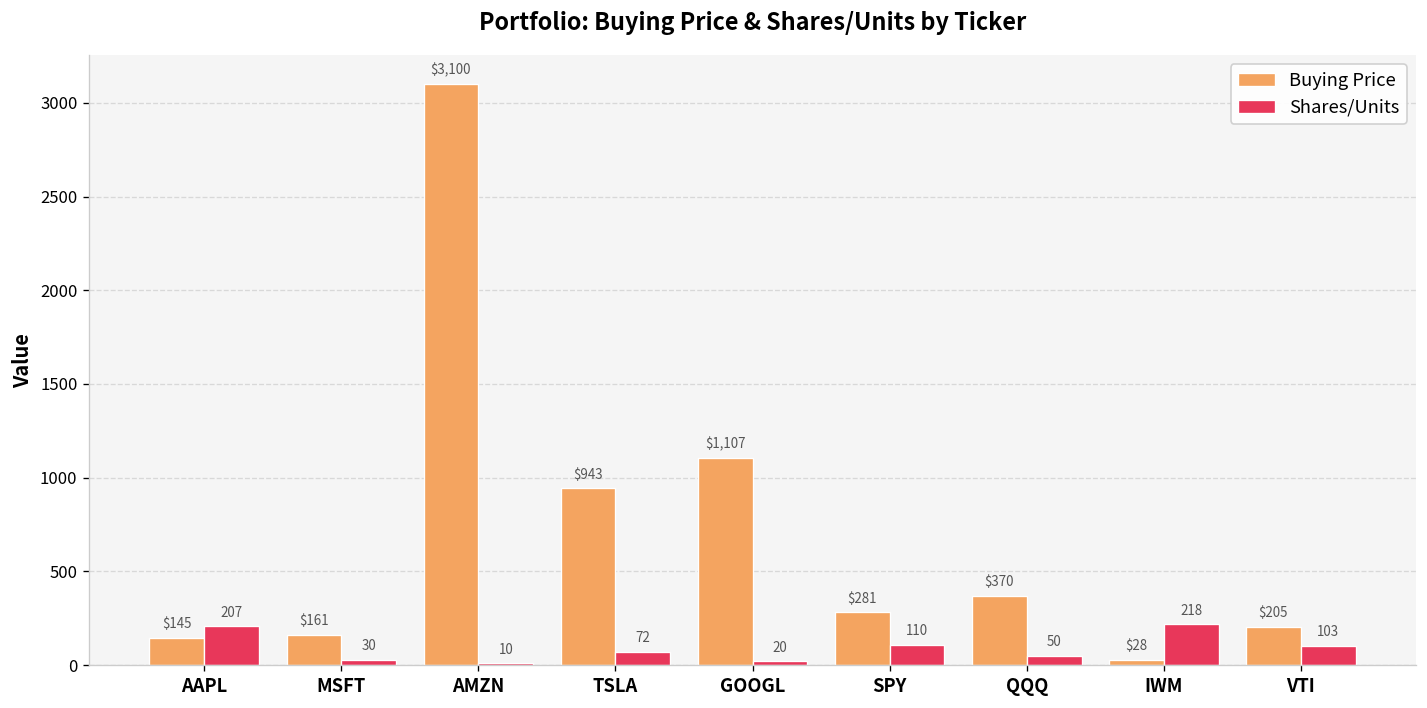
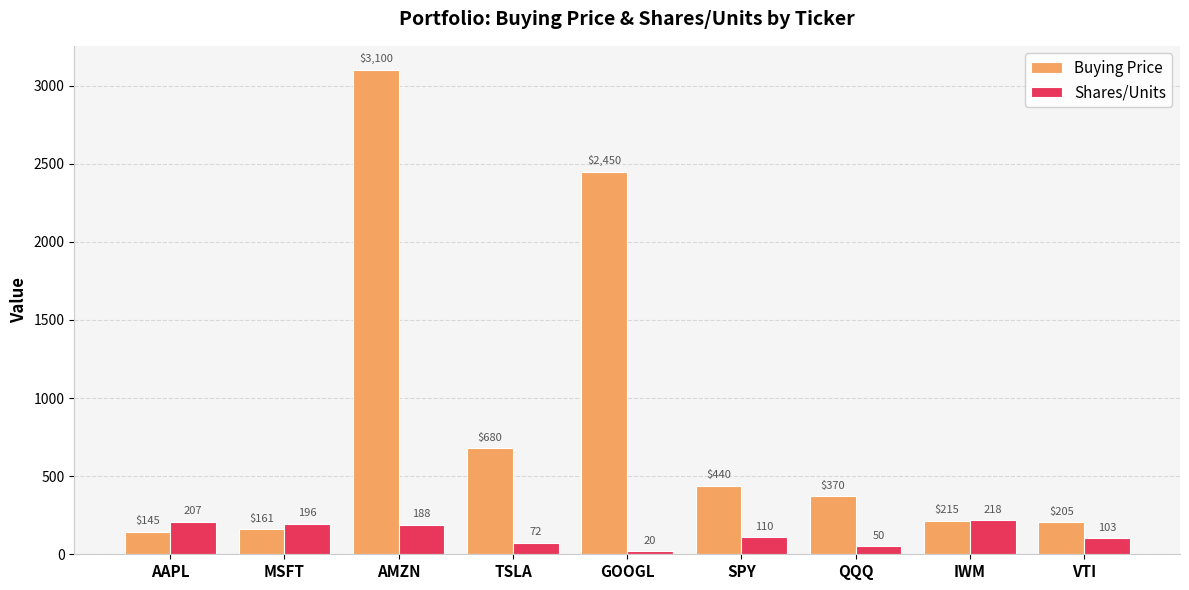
Shares/Units, MSFT: 30 -> 196
Shares/Units, AMZN: 10 -> 188
Buying Price, TSLA: $943 -> $680
Buying Price, GOOGL: $1,107 -> $2,450
Buying Price, SPY: $281 -> $440
Buying Price, IWM: $28 -> $215
